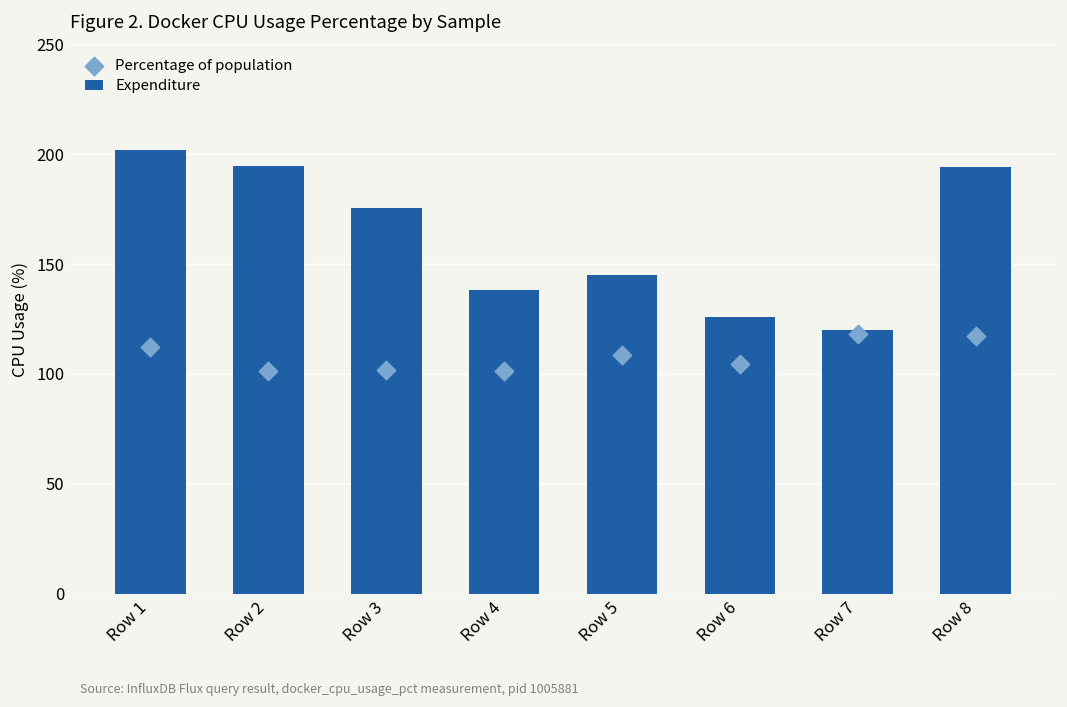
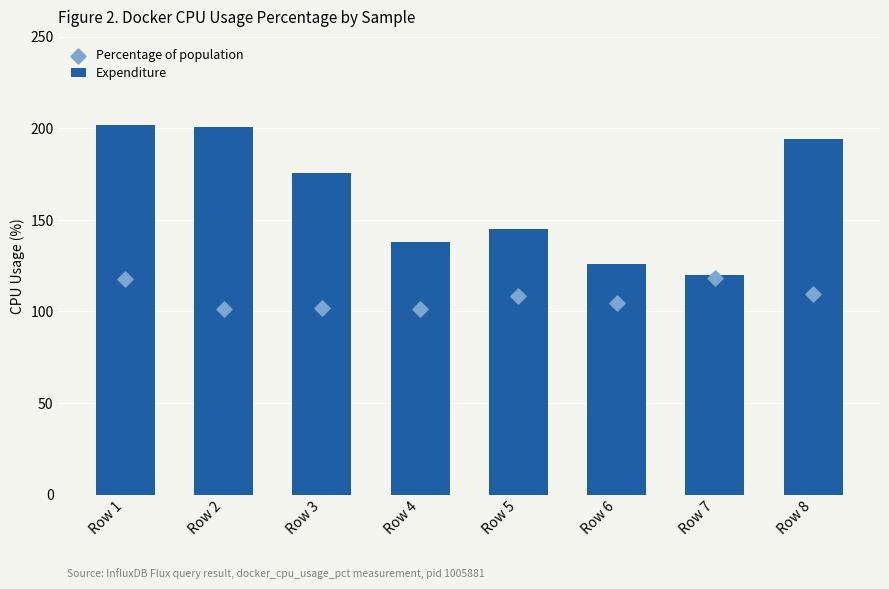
Percentage of population, Row 1: 112 -> 118
Expenditure, Row 2: 195 -> 201
Percentage of population, Row 8: 117 -> 109
